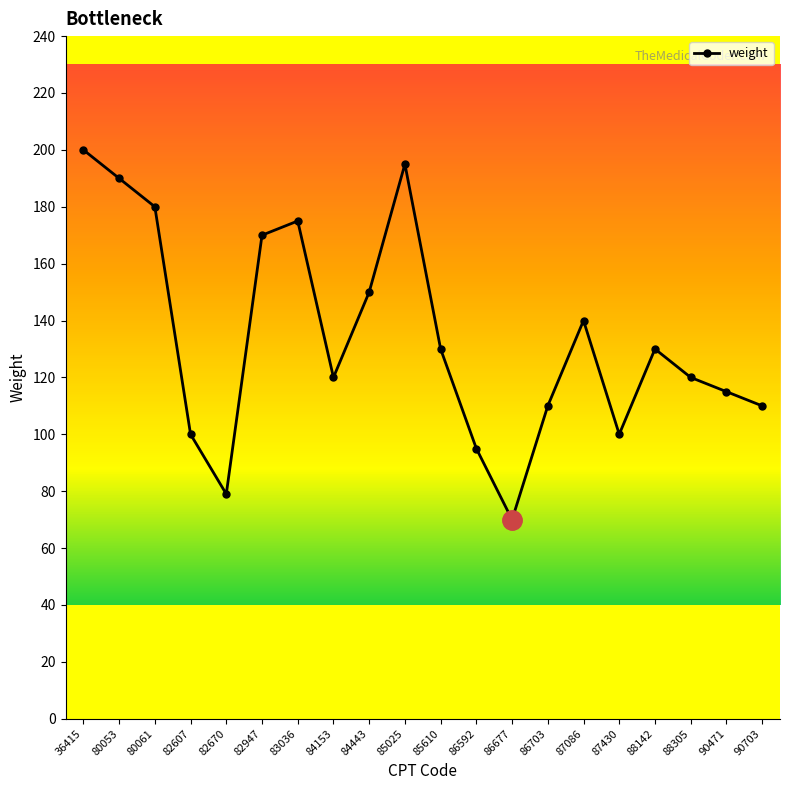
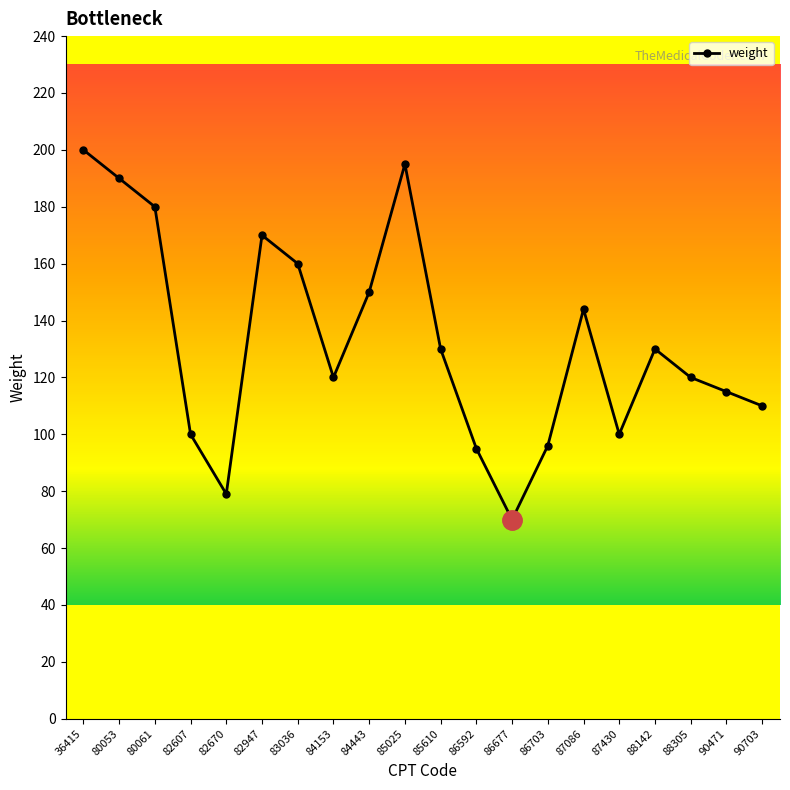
weight, 83036: 175 -> 160
weight, 86703: 110 -> 96
weight, 87086: 140 -> 144
